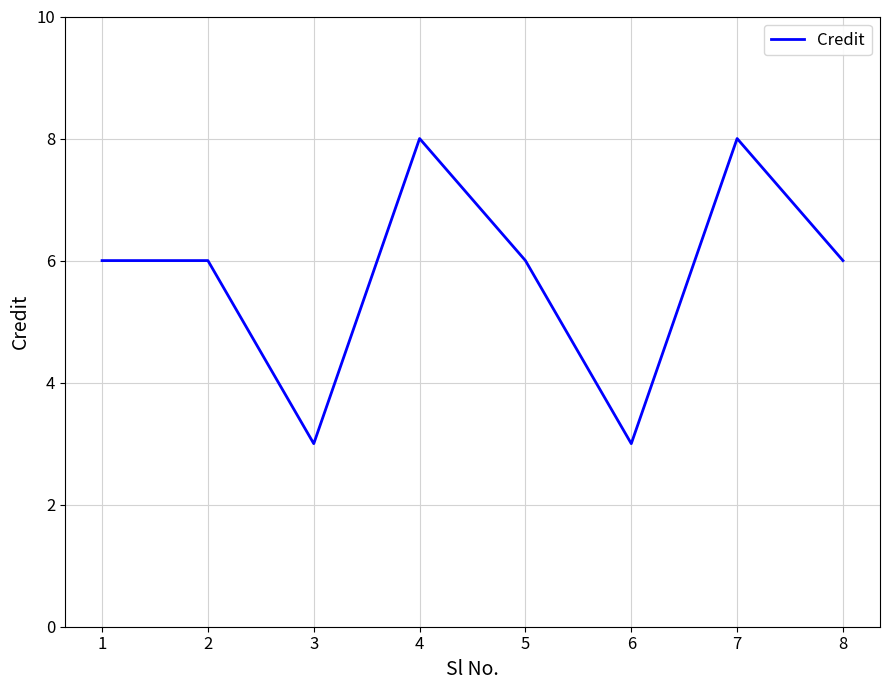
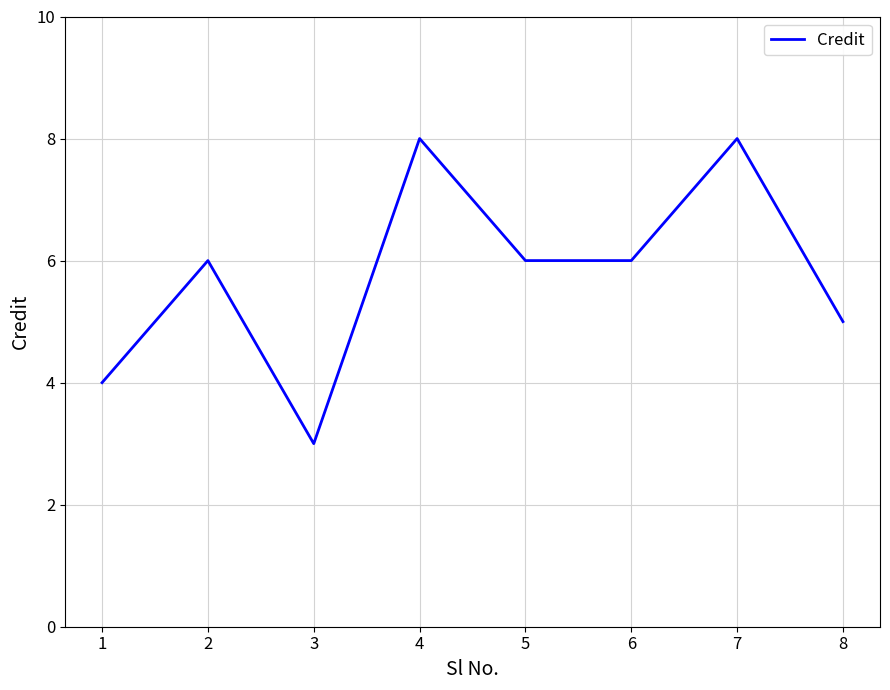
1: 6 -> 4
6: 3 -> 6
8: 6 -> 5
